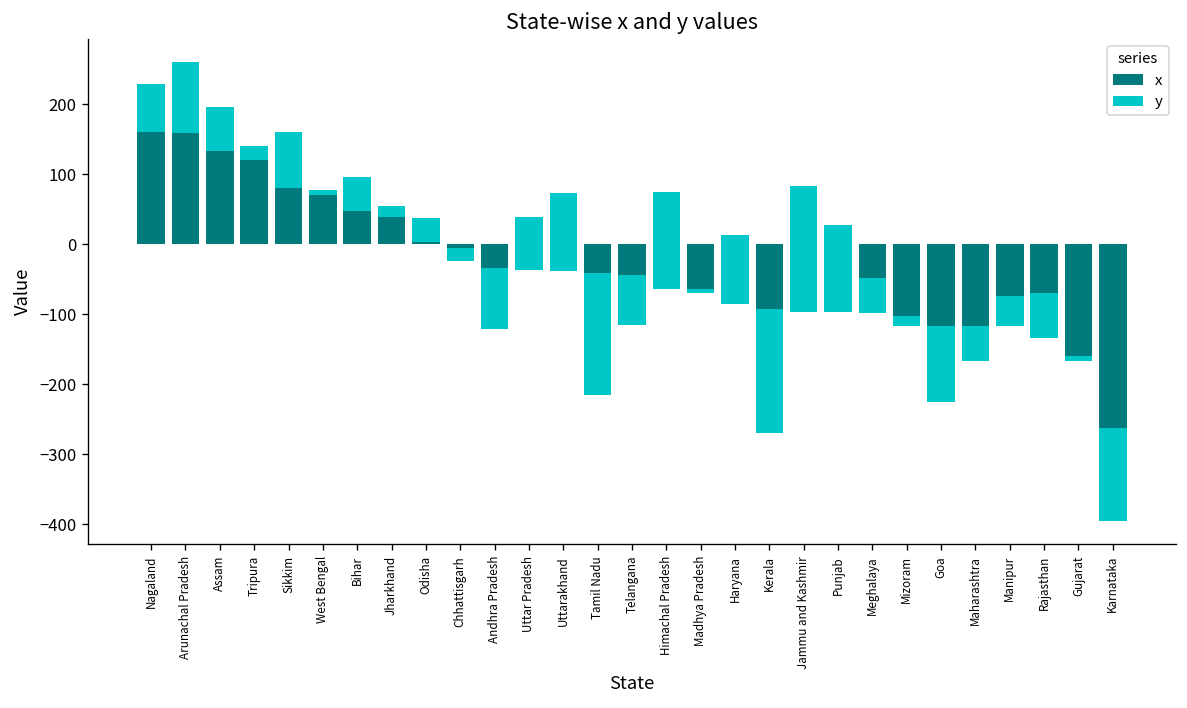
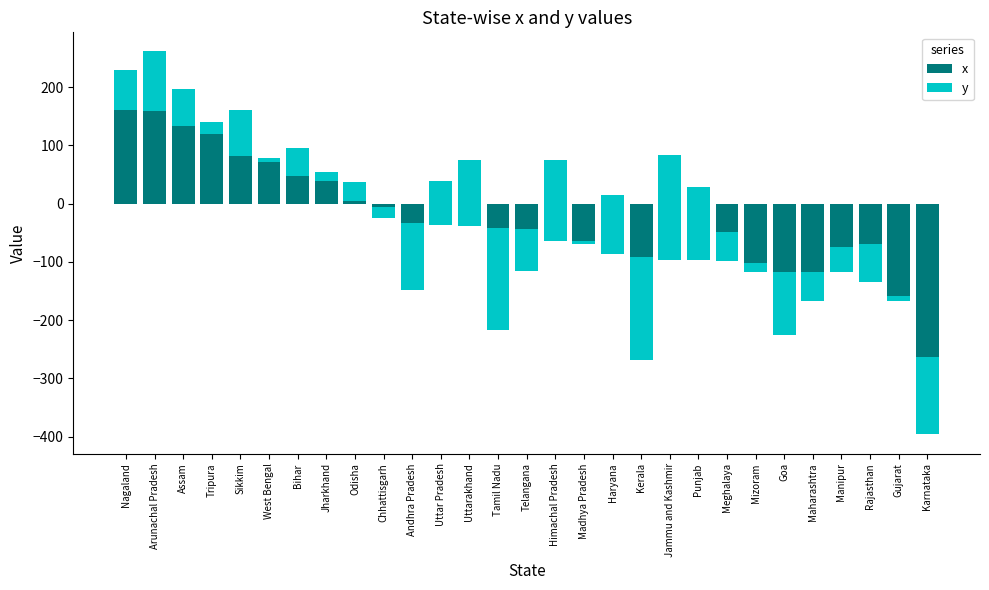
y, Andhra Pradesh: -90 -> -120
